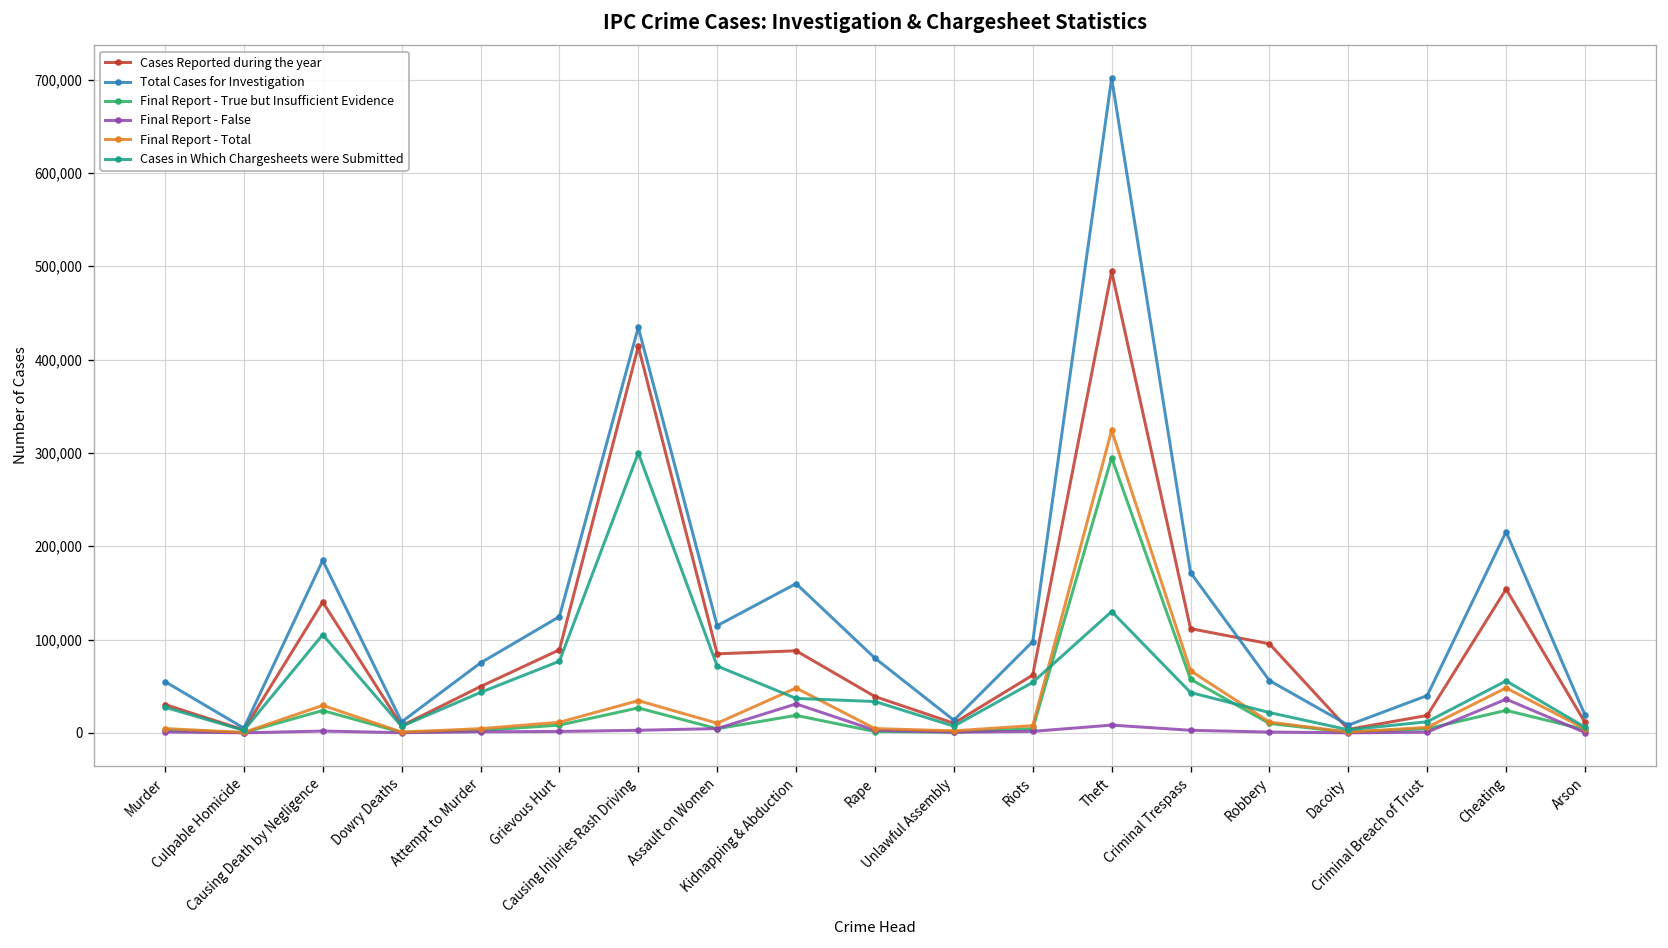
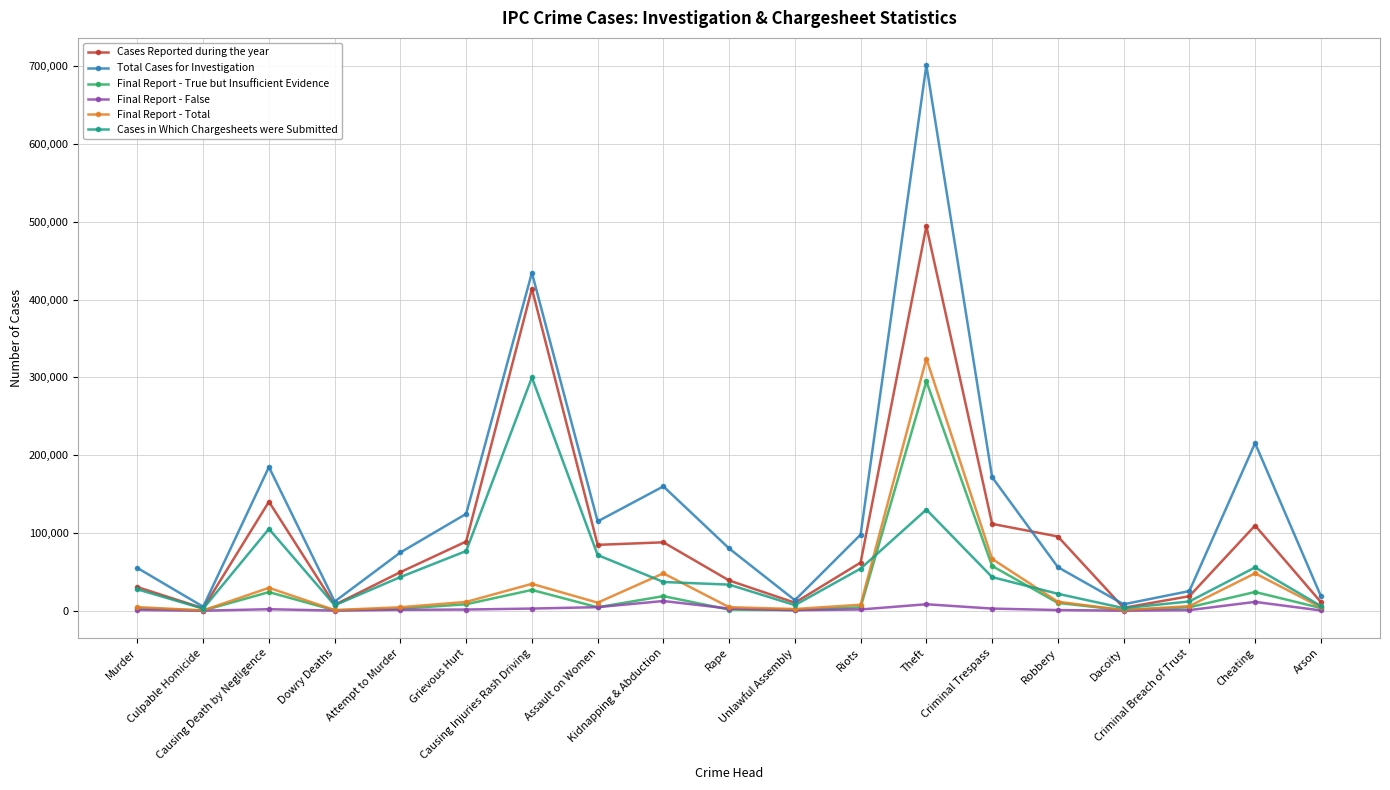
Final Report - False, Kidnapping & Abduction: 30,000 -> 10,000
Total Cases for Investigation, Criminal Breach of Trust: 40,000 -> 30,000
Cases Reported during the year, Cheating: 150,000 -> 110,000
Final Report - False, Cheating: 40,000 -> 10,000
